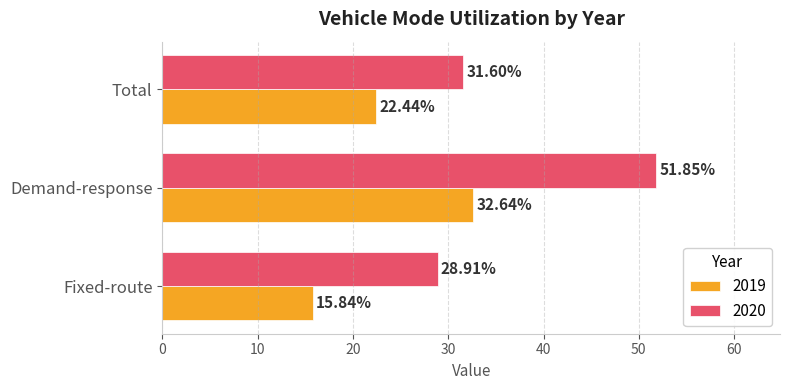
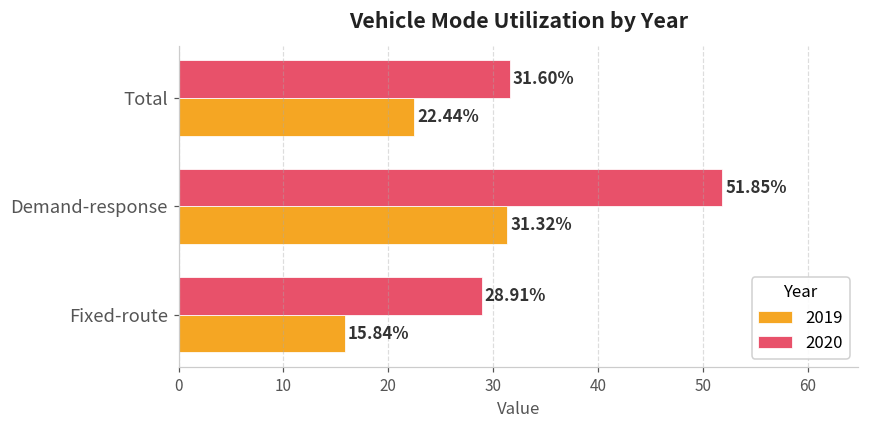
2019, Demand-response: 32.64% -> 31.32%
